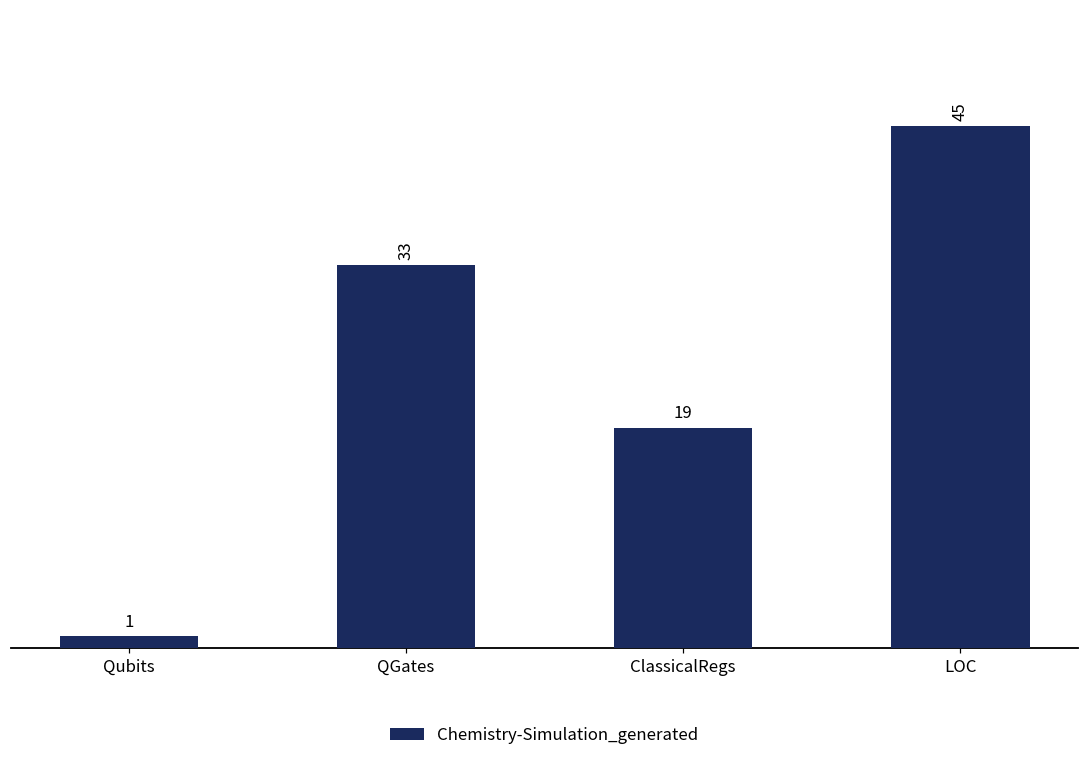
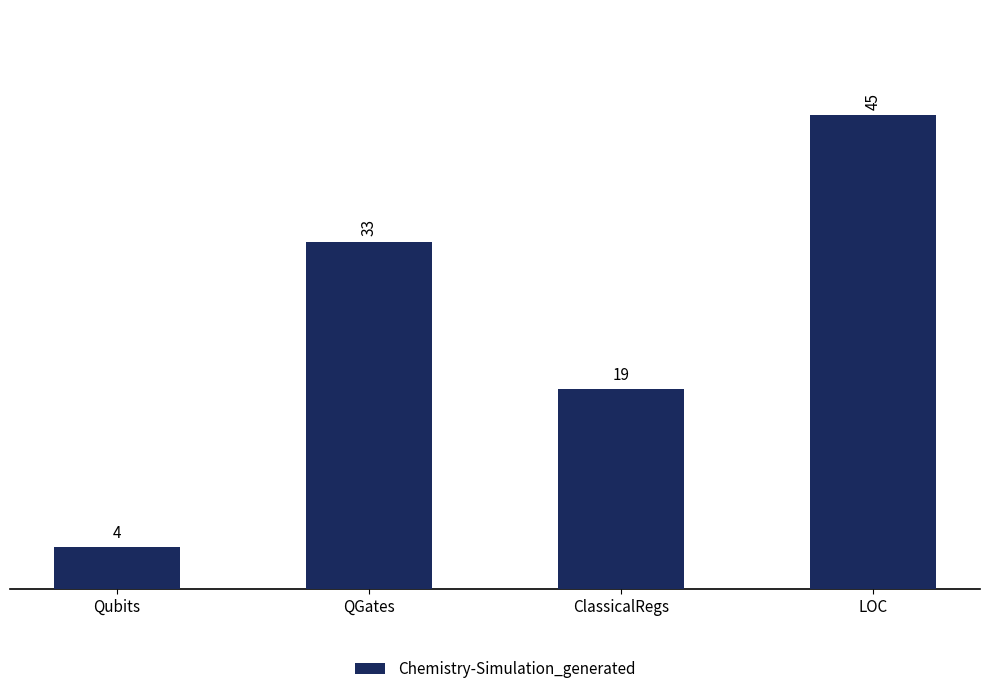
Qubits: 1 -> 4
